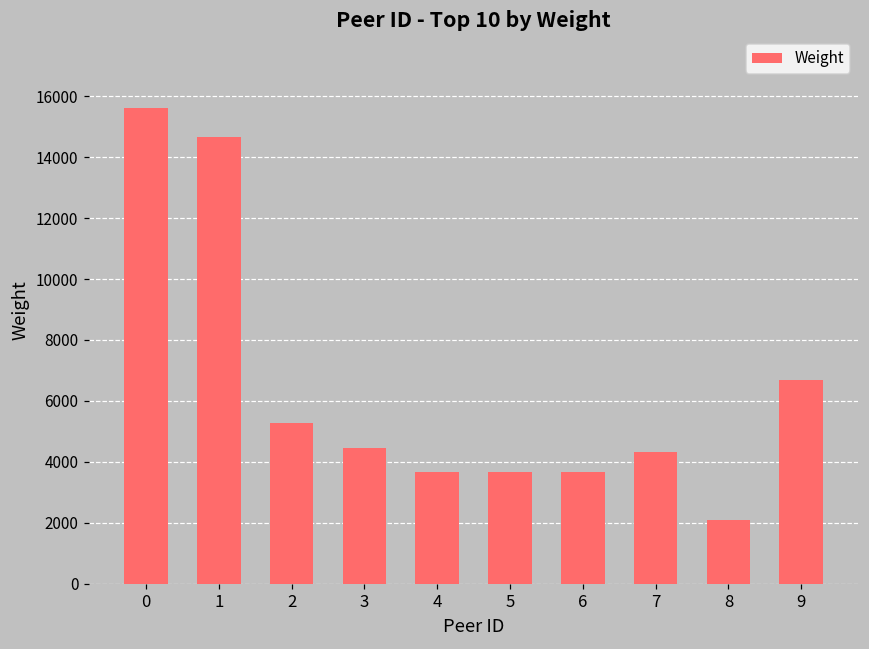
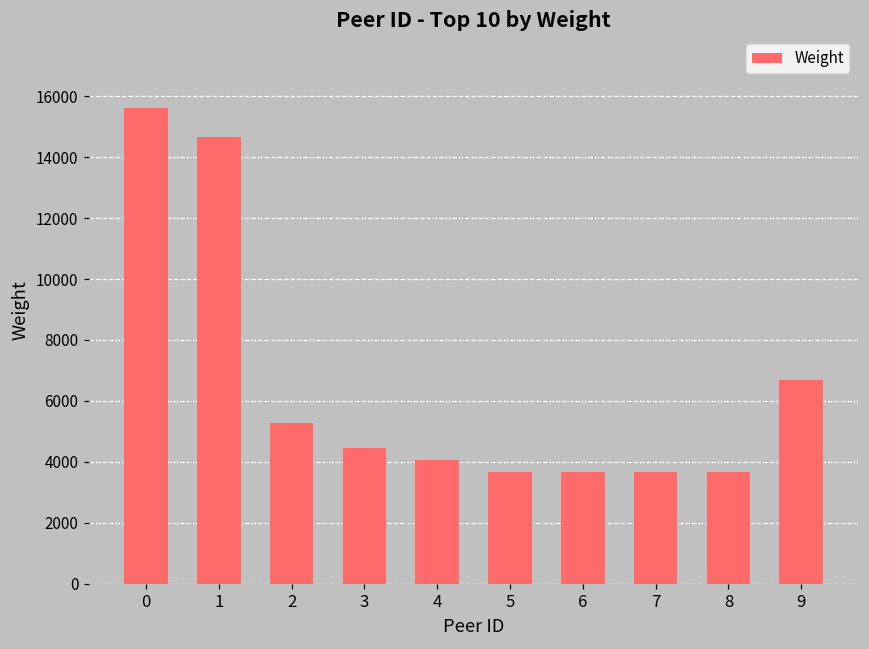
4: 3700 -> 4100
7: 4300 -> 3700
8: 2100 -> 3700
